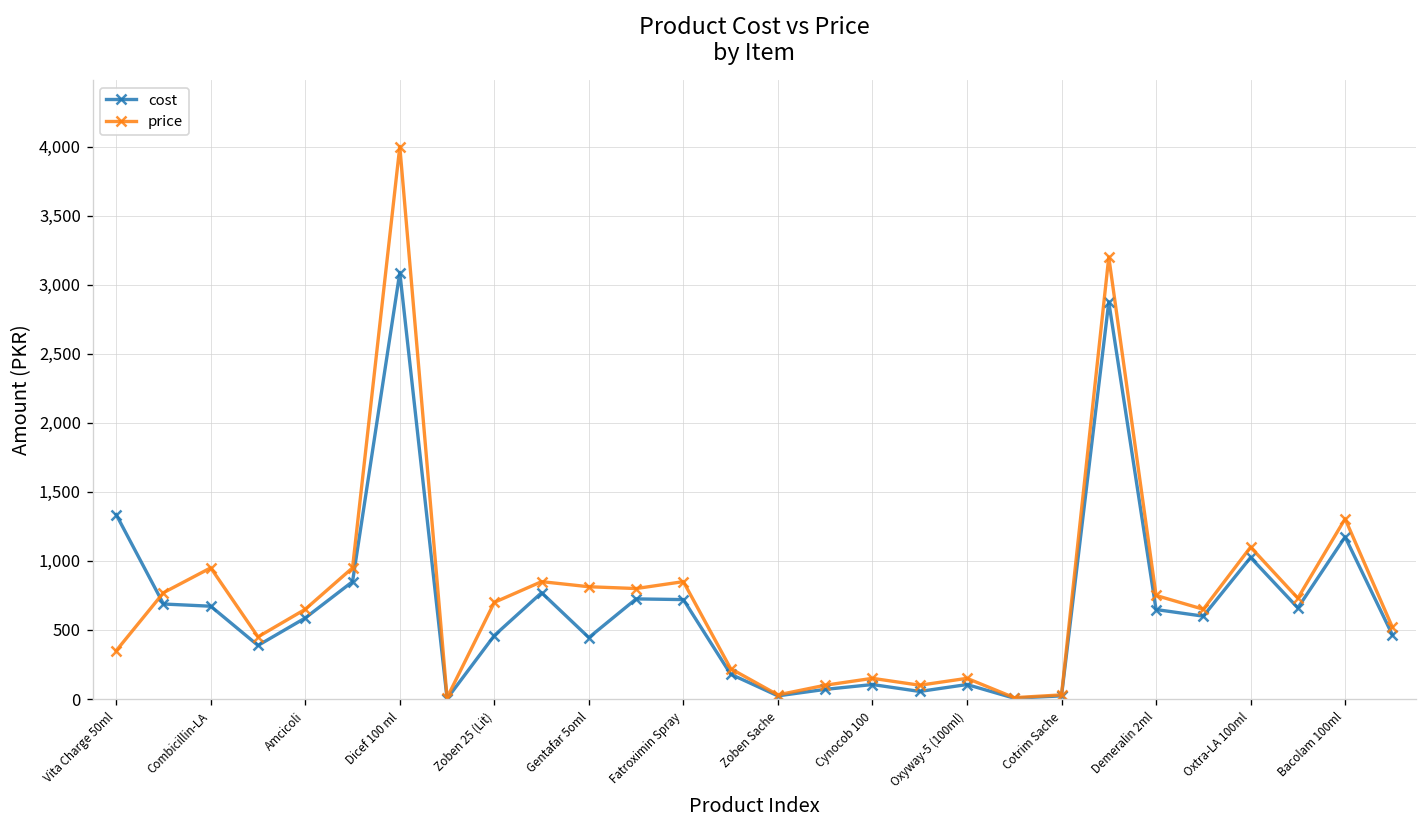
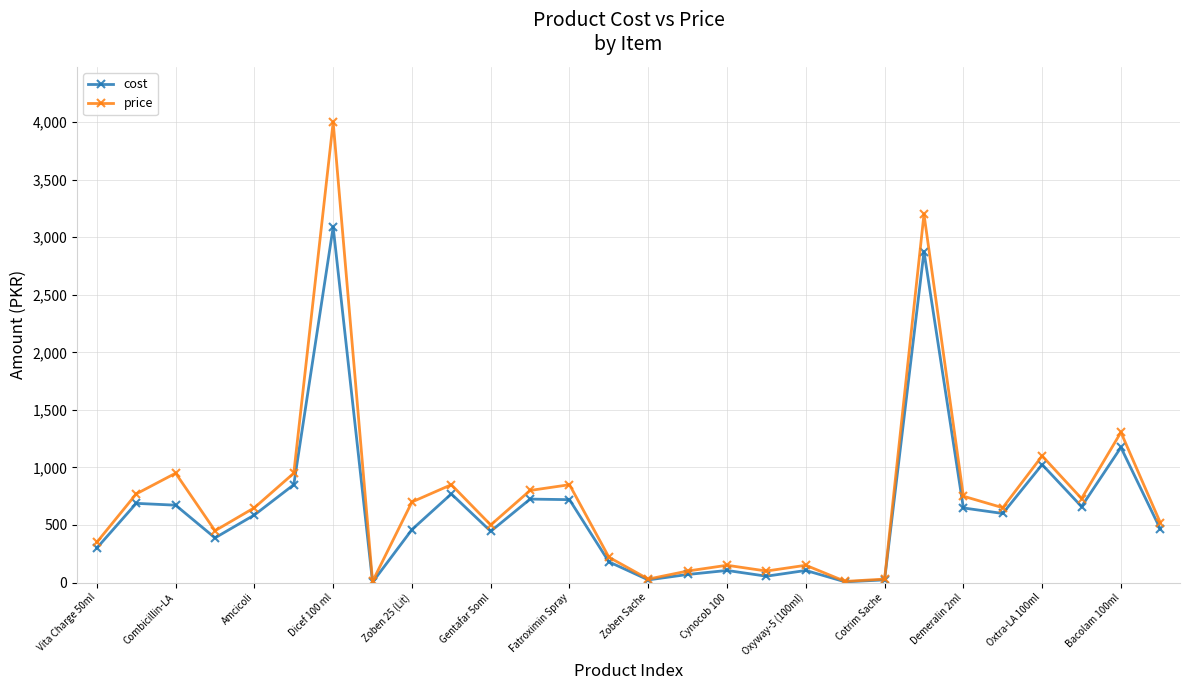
cost, Vita Charge 50ml: 1,340 -> 300
price, Gentafar 5oml: 810 -> 500
